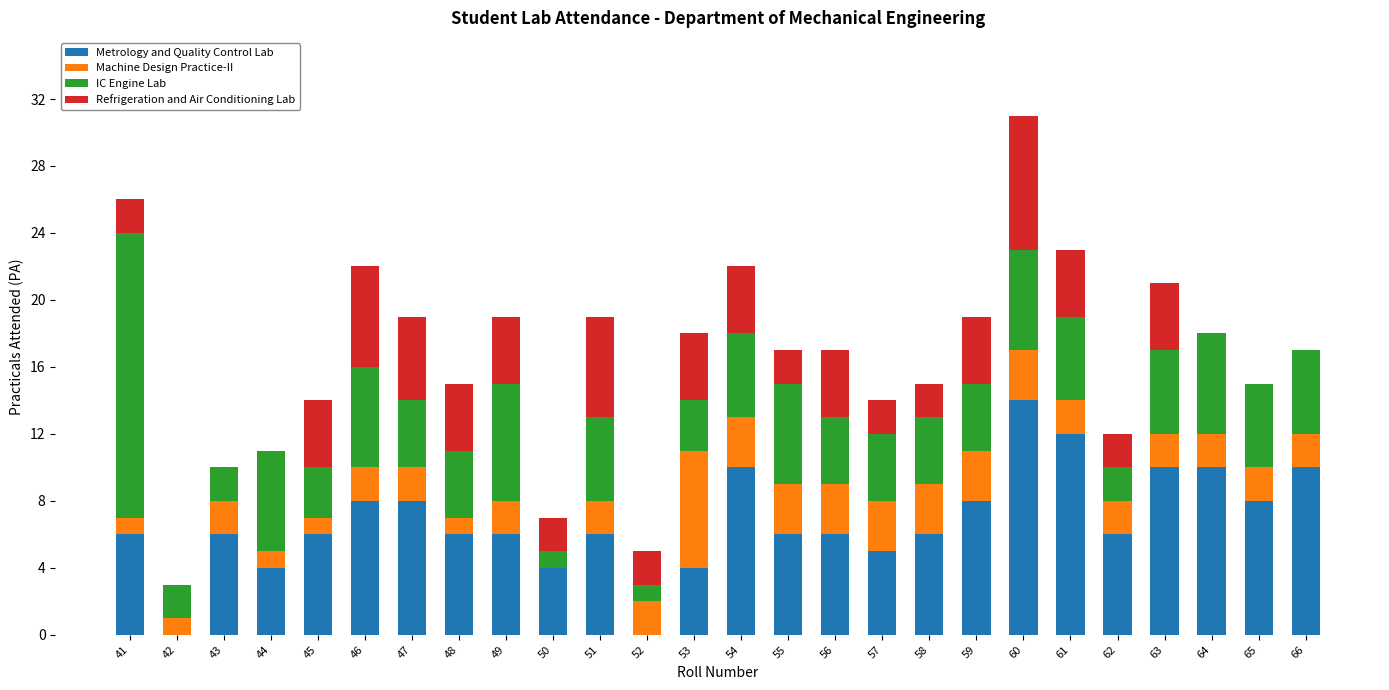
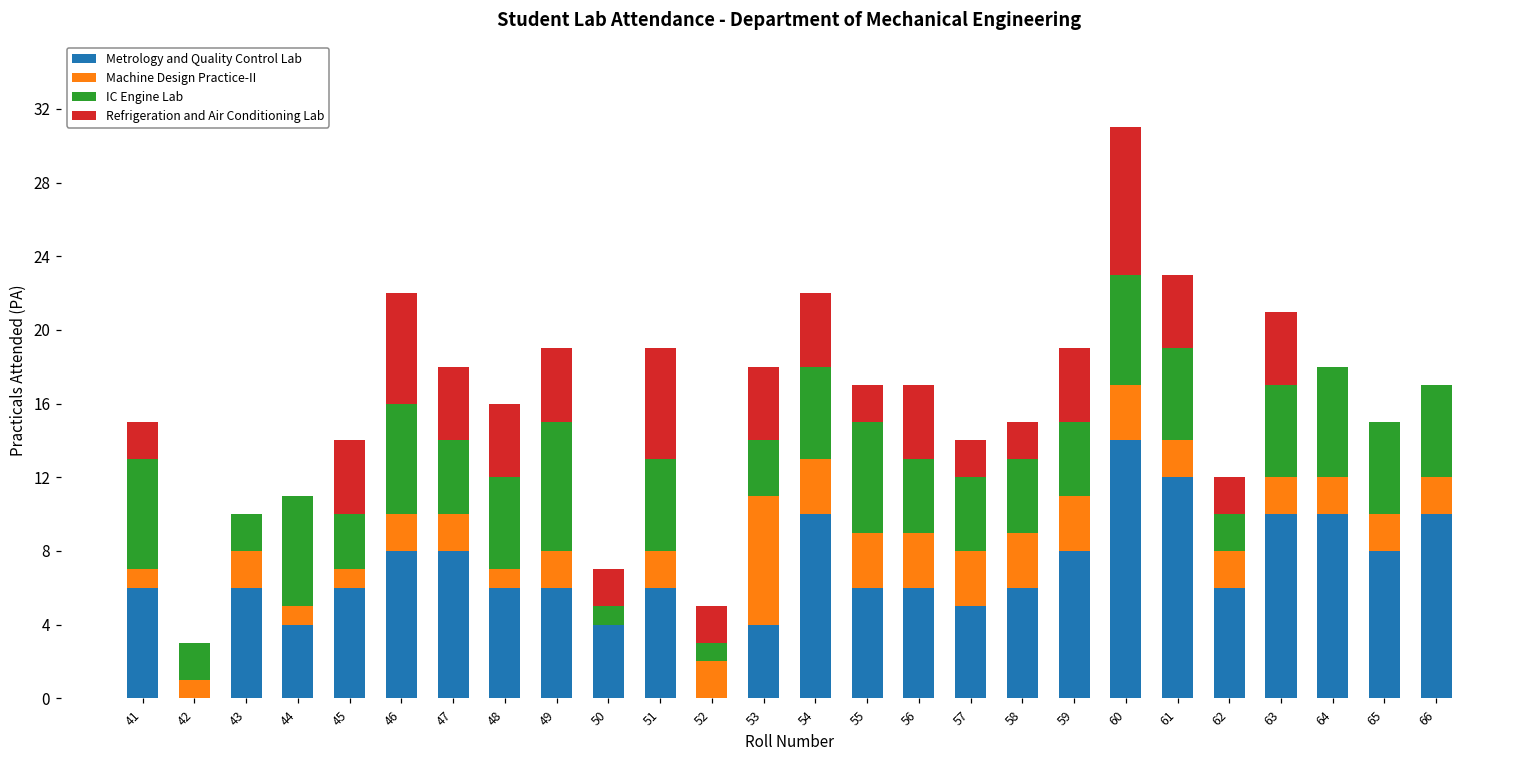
IC Engine Lab, 41: 17 -> 6
Refrigeration and Air Conditioning Lab, 47: 5 -> 4
IC Engine Lab, 48: 4 -> 5
